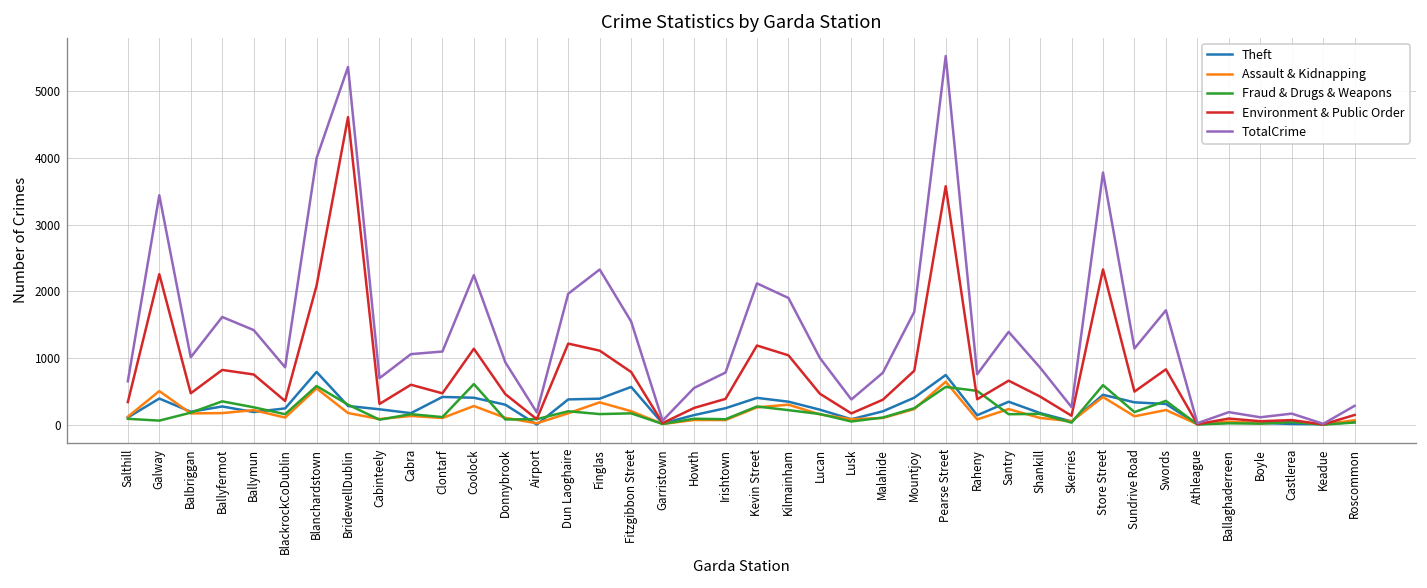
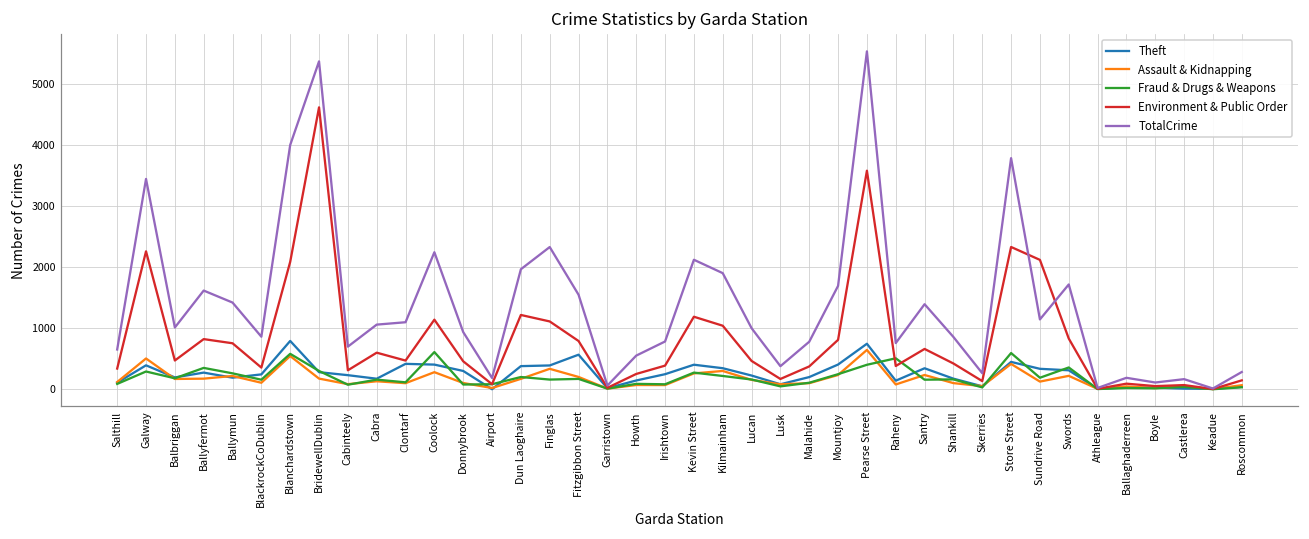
Fraud & Drugs & Weapons, Galway: 100 -> 300
Fraud & Drugs & Weapons, Pearse Street: 600 -> 400
Environment & Public Order, Sundrive Road: 500 -> 2100
